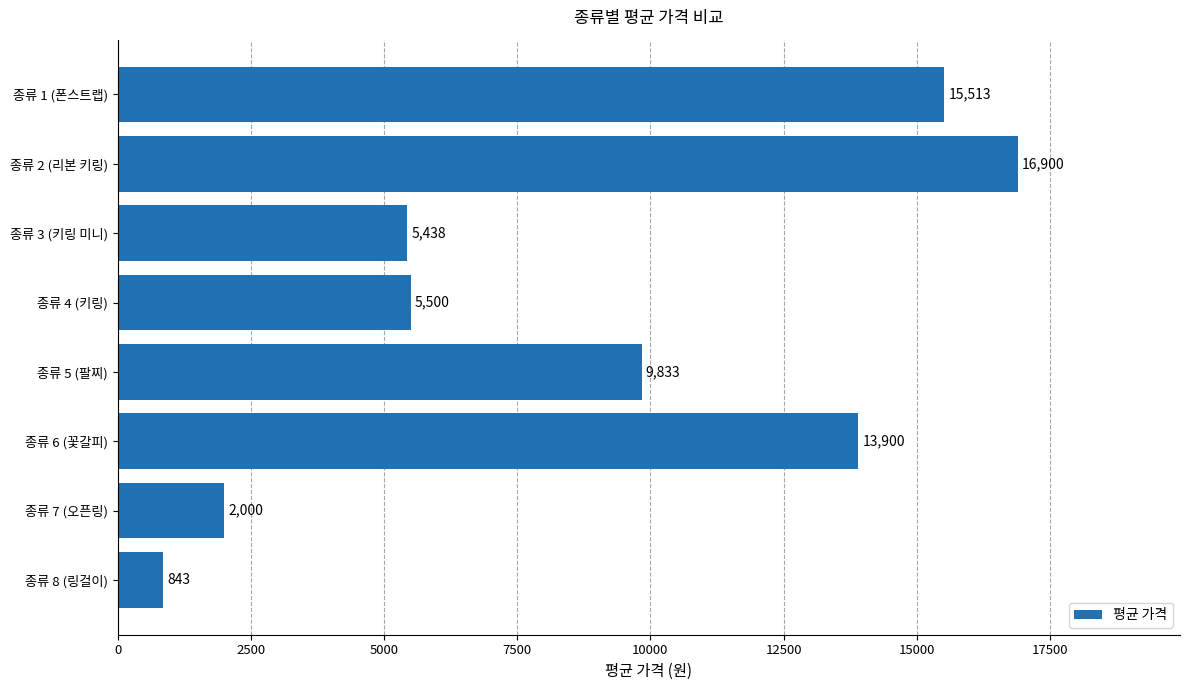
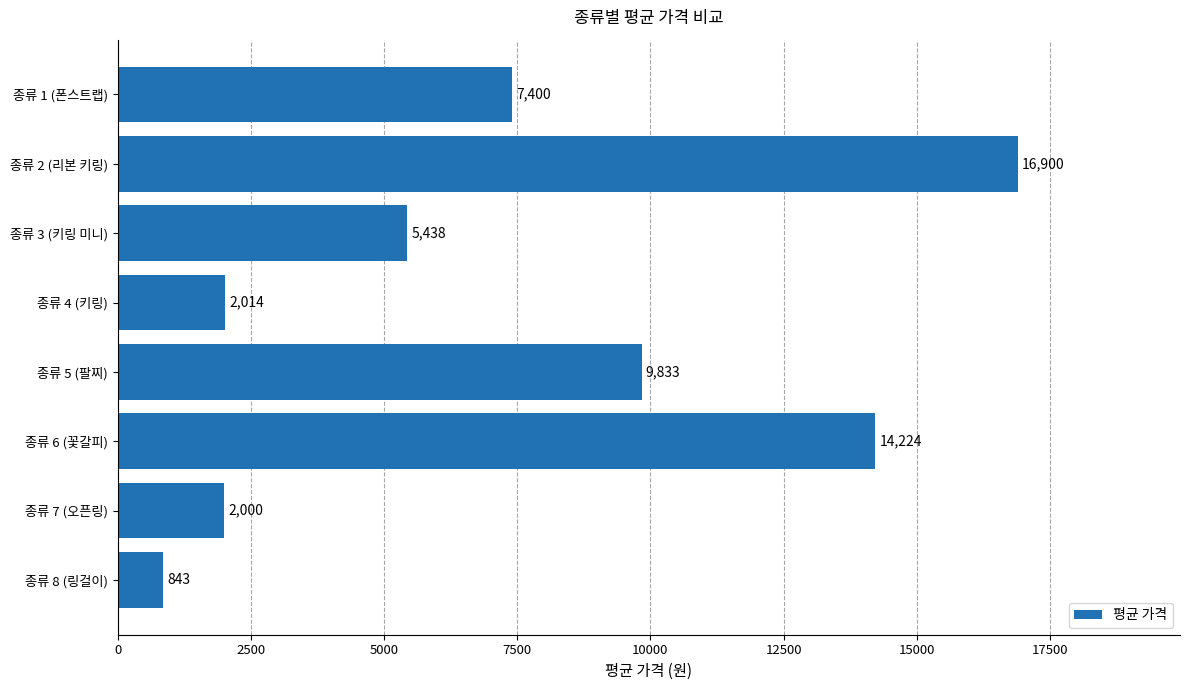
종류 1 (폰스트랩): 15,513 -> 7,400
종류 4 (키링): 5,500 -> 2,014
종류 6 (꽃갈피): 13,900 -> 14,224
